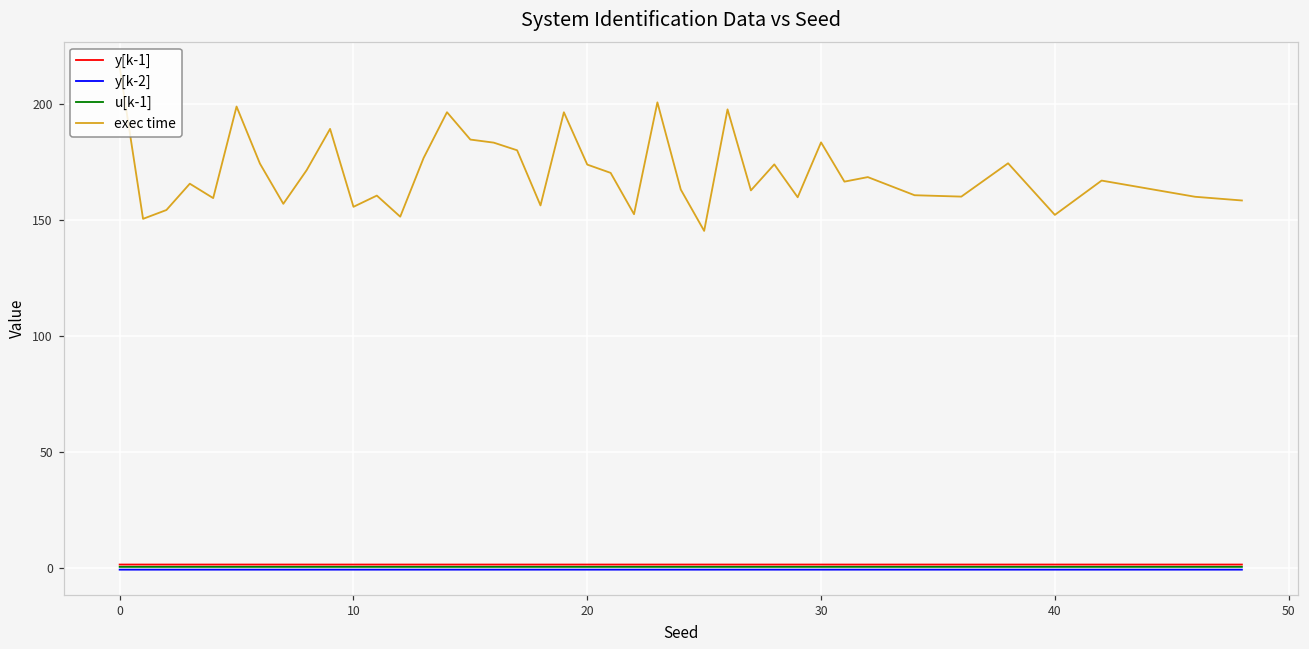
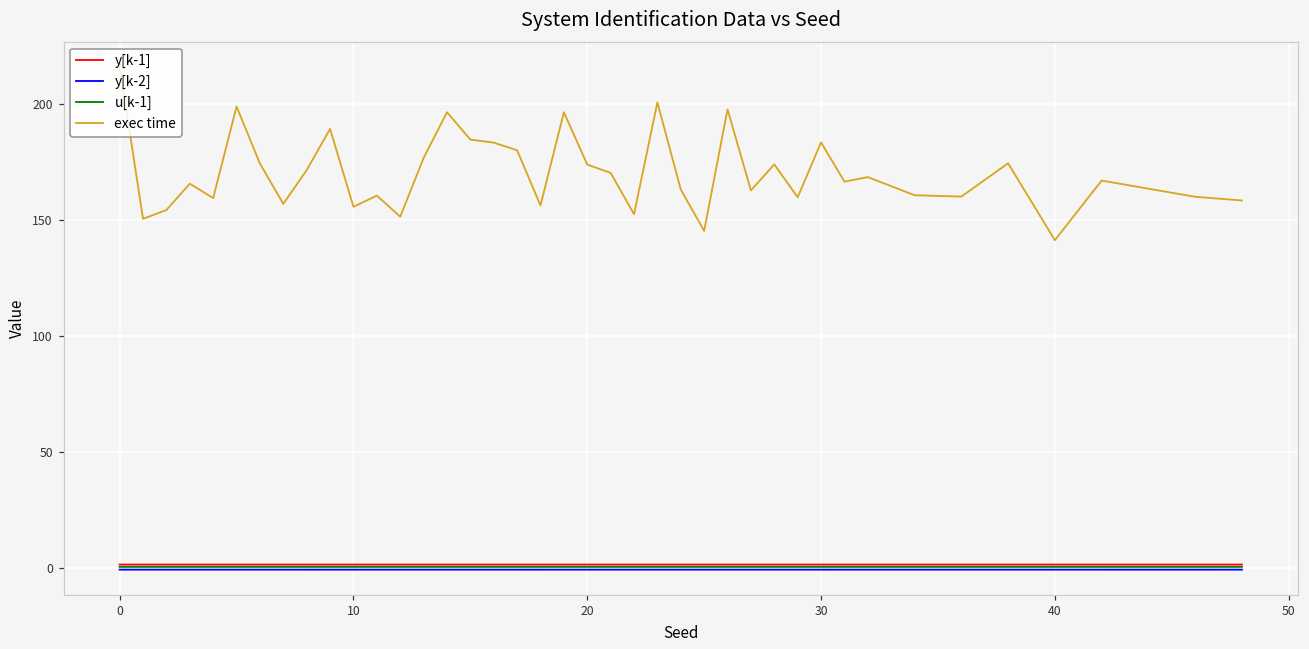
exec time, 40: 152 -> 141
